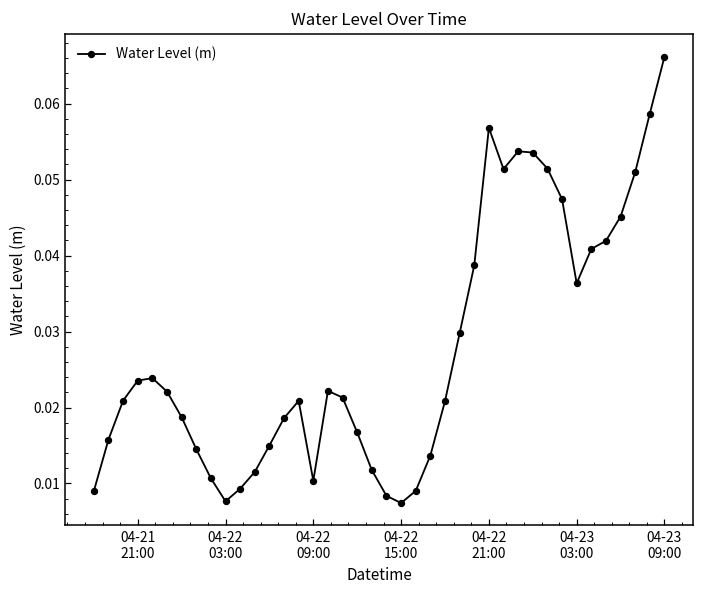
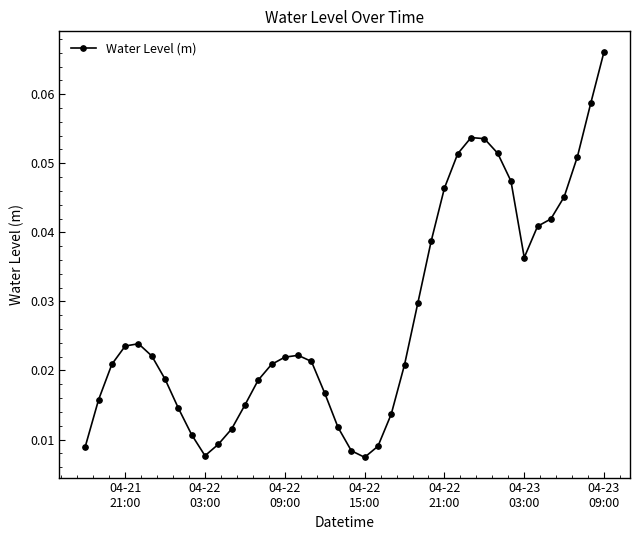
04-22 09:00: 0.010 -> 0.022
04-22 21:00: 0.057 -> 0.046
